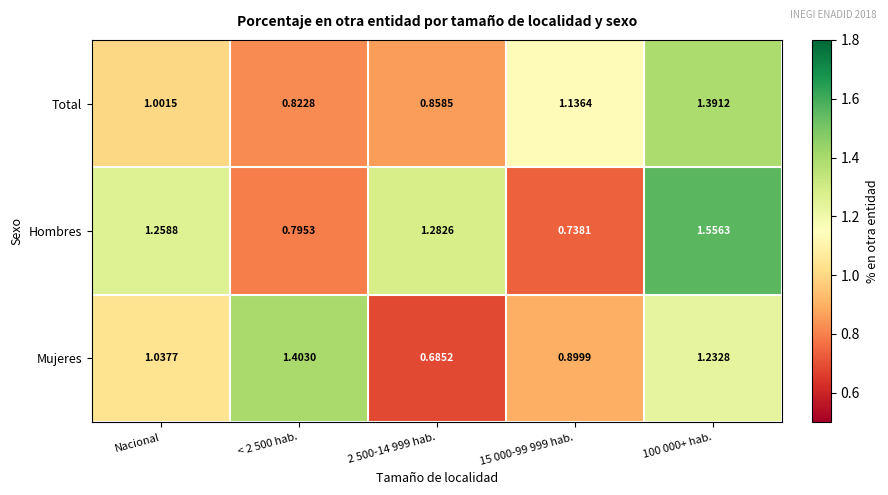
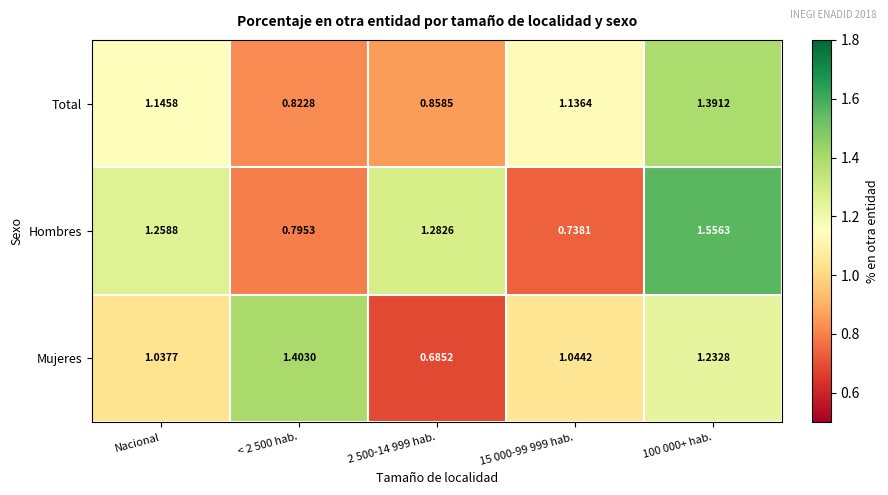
Total, Nacional: 1.0015 -> 1.1458
Mujeres, 15 000-99 999 hab.: 0.8999 -> 1.0442
